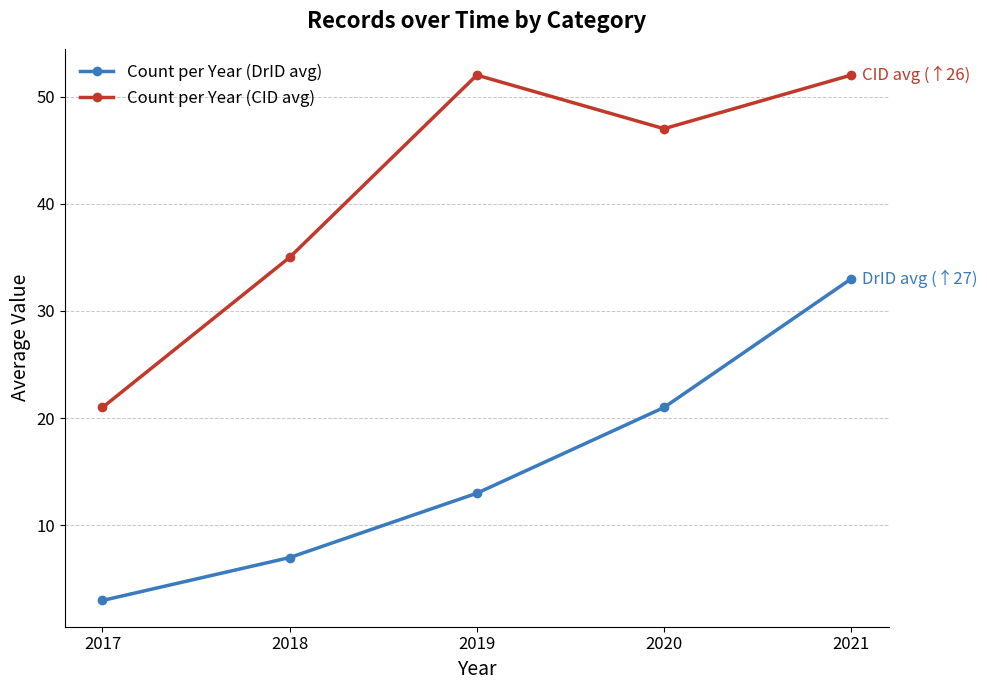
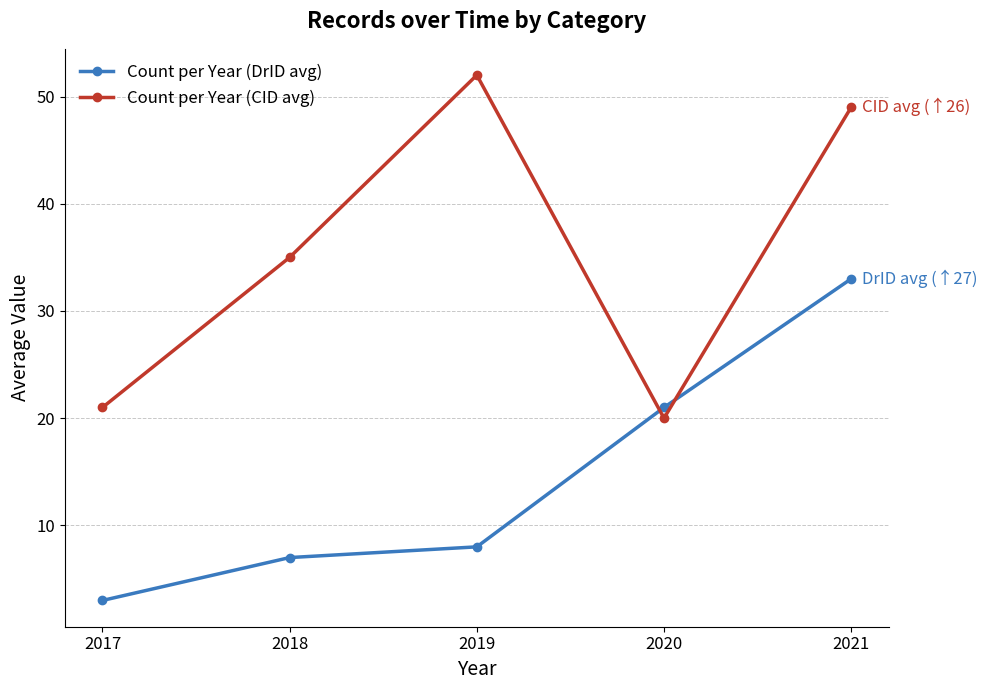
Count per Year (DrID avg), 2019: 13 -> 8
Count per Year (CID avg), 2020: 47 -> 20
Count per Year (CID avg), 2021: 52 -> 49
